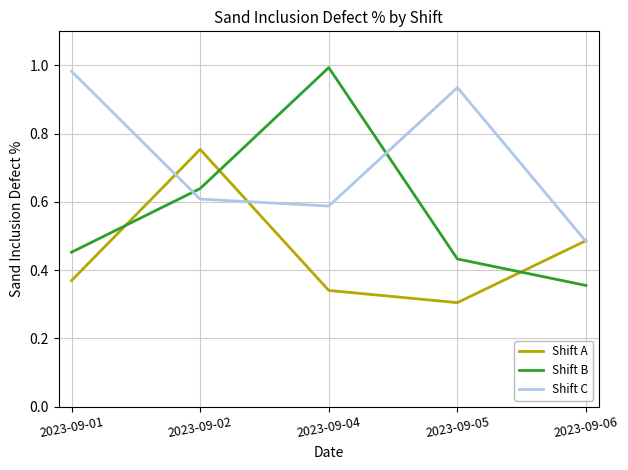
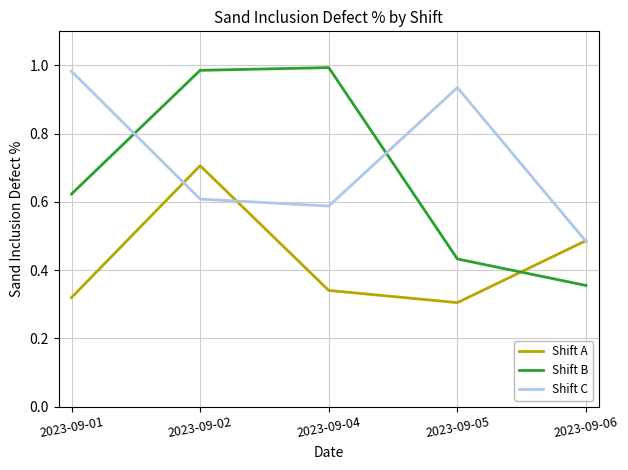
Shift A, 2023-09-01: 0.37 -> 0.32
Shift B, 2023-09-01: 0.45 -> 0.62
Shift A, 2023-09-02: 0.75 -> 0.71
Shift B, 2023-09-02: 0.64 -> 0.99
